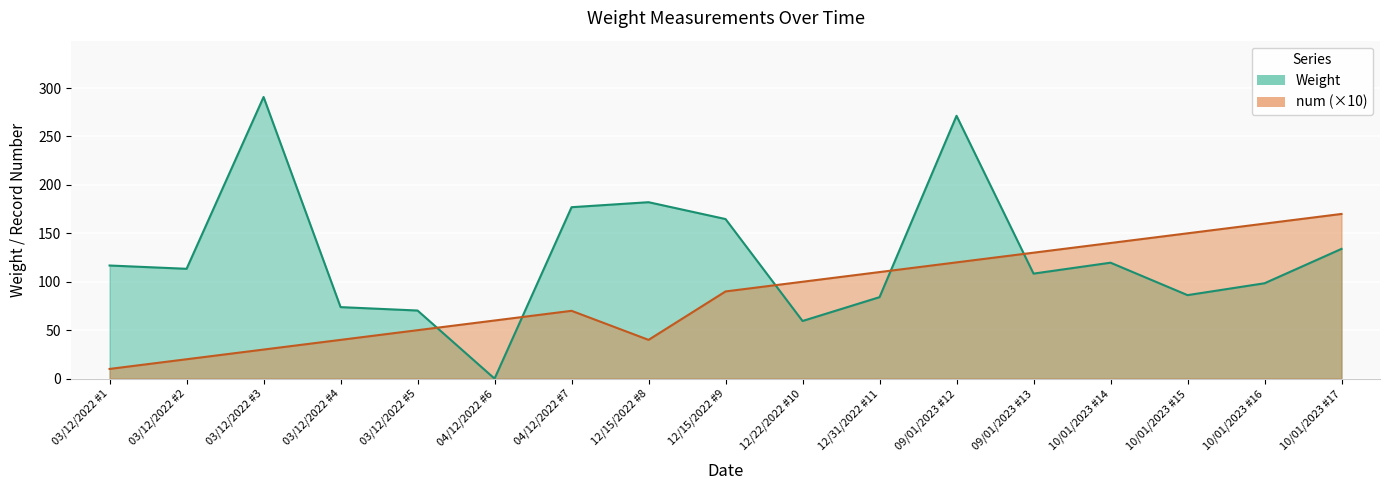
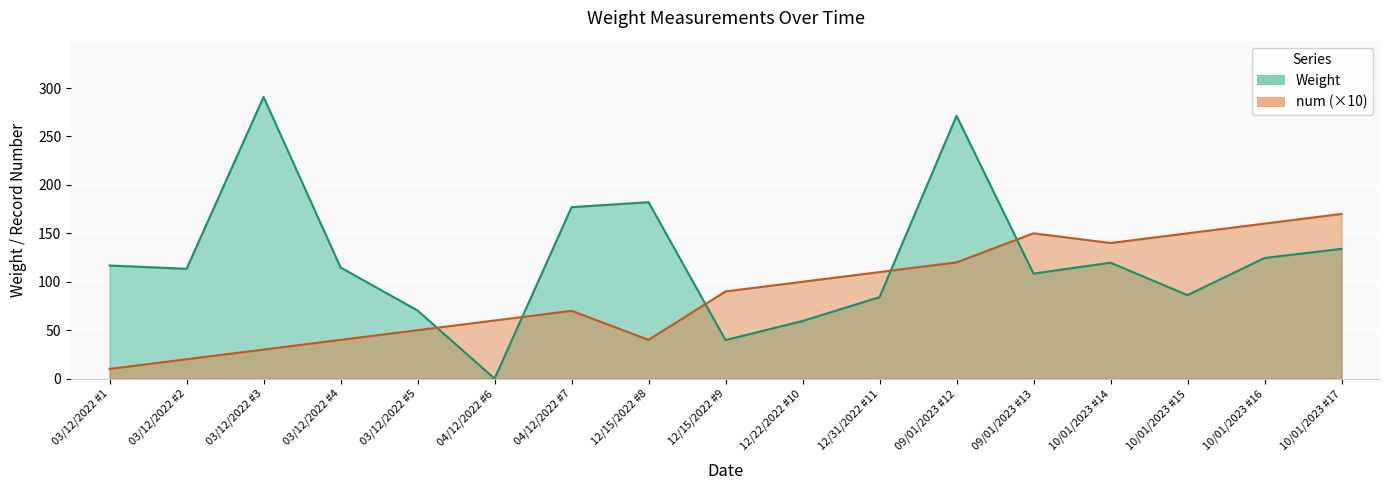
Weight, 03/12/2022 #4: 70 -> 110
Weight, 12/15/2022 #9: 160 -> 40
num (×10), 09/01/2023 #13: 130 -> 150
Weight, 10/01/2023 #16: 100 -> 120
